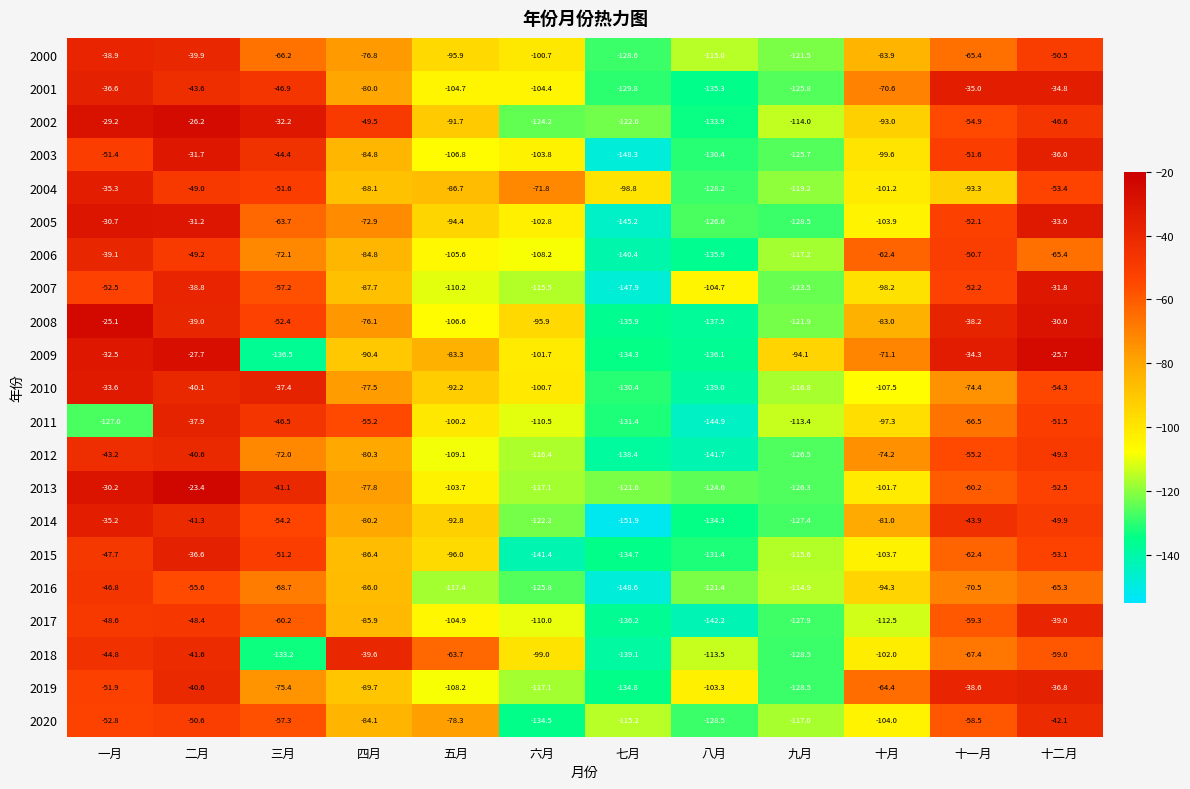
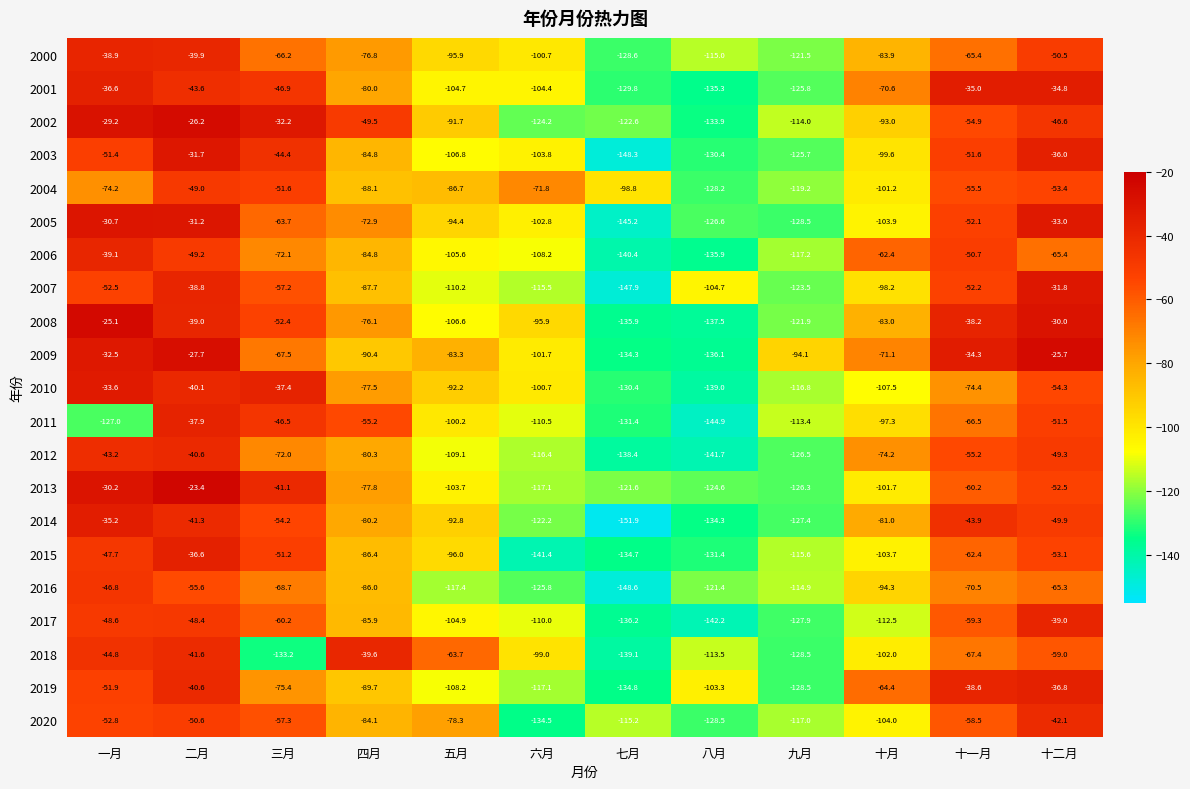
2004, 一月: -35.3 -> -74.2
2004, 十一月: -93.3 -> -55.5
2009, 三月: -136.5 -> -67.5
